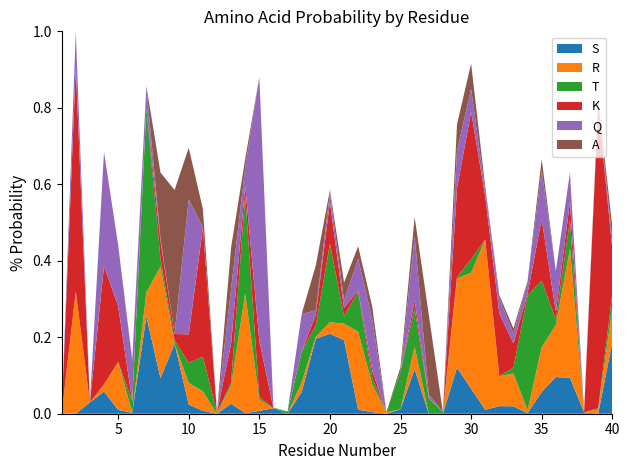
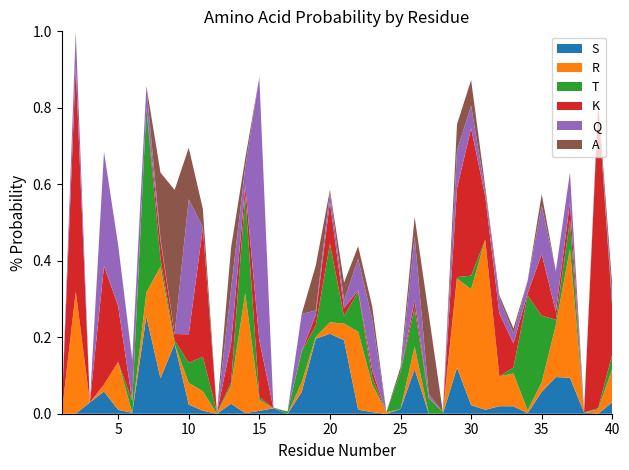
S, 30: 0.07 -> 0.02
R, 35: 0.12 -> 0.02
S, 40: 0.19 -> 0.03
